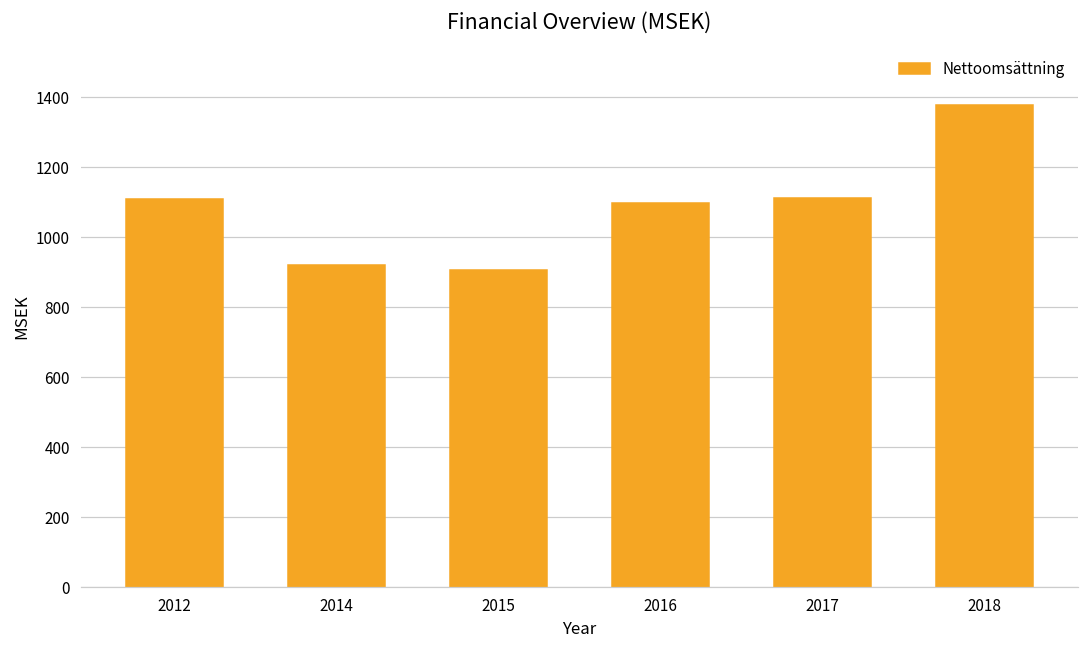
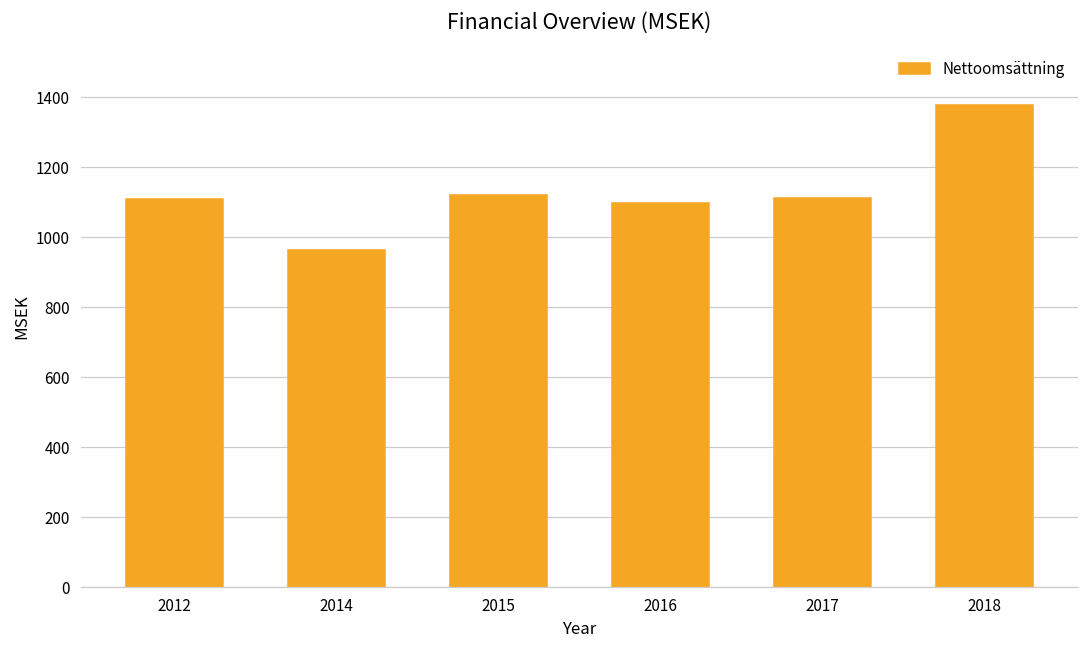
2014: 920 -> 960
2015: 910 -> 1120
